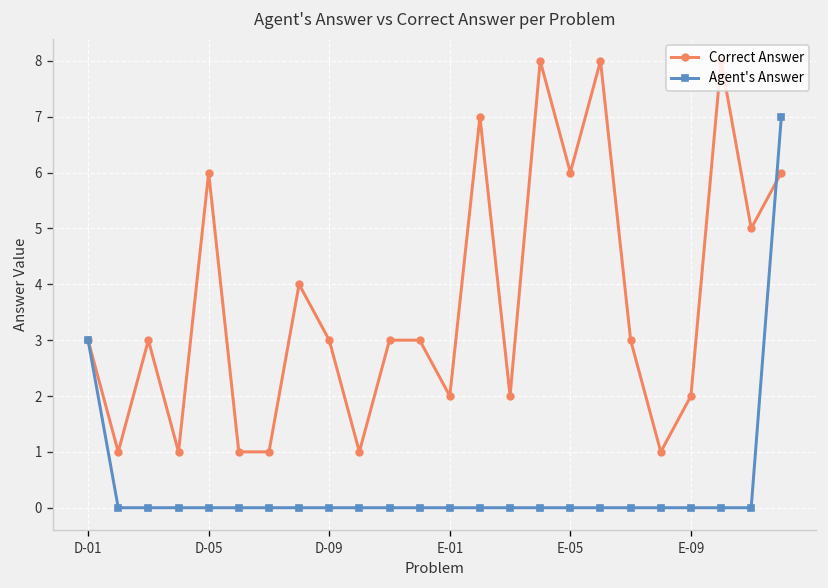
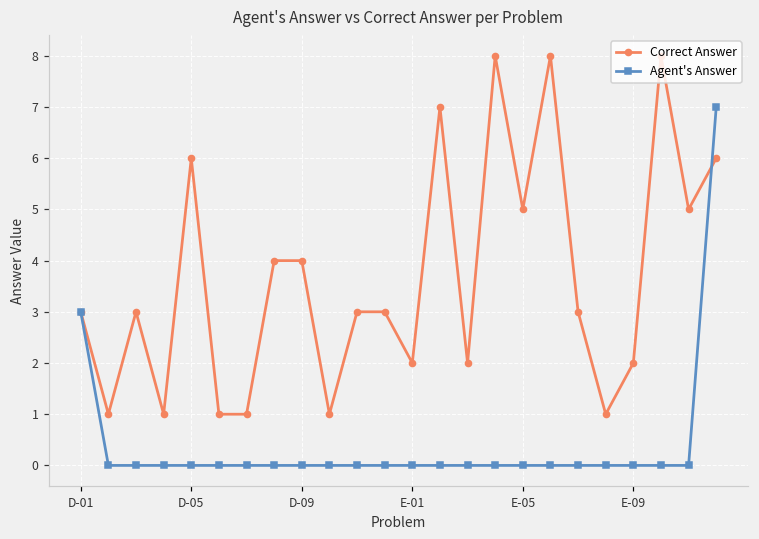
Correct Answer, D-09: 3 -> 4
Correct Answer, E-05: 6 -> 5
